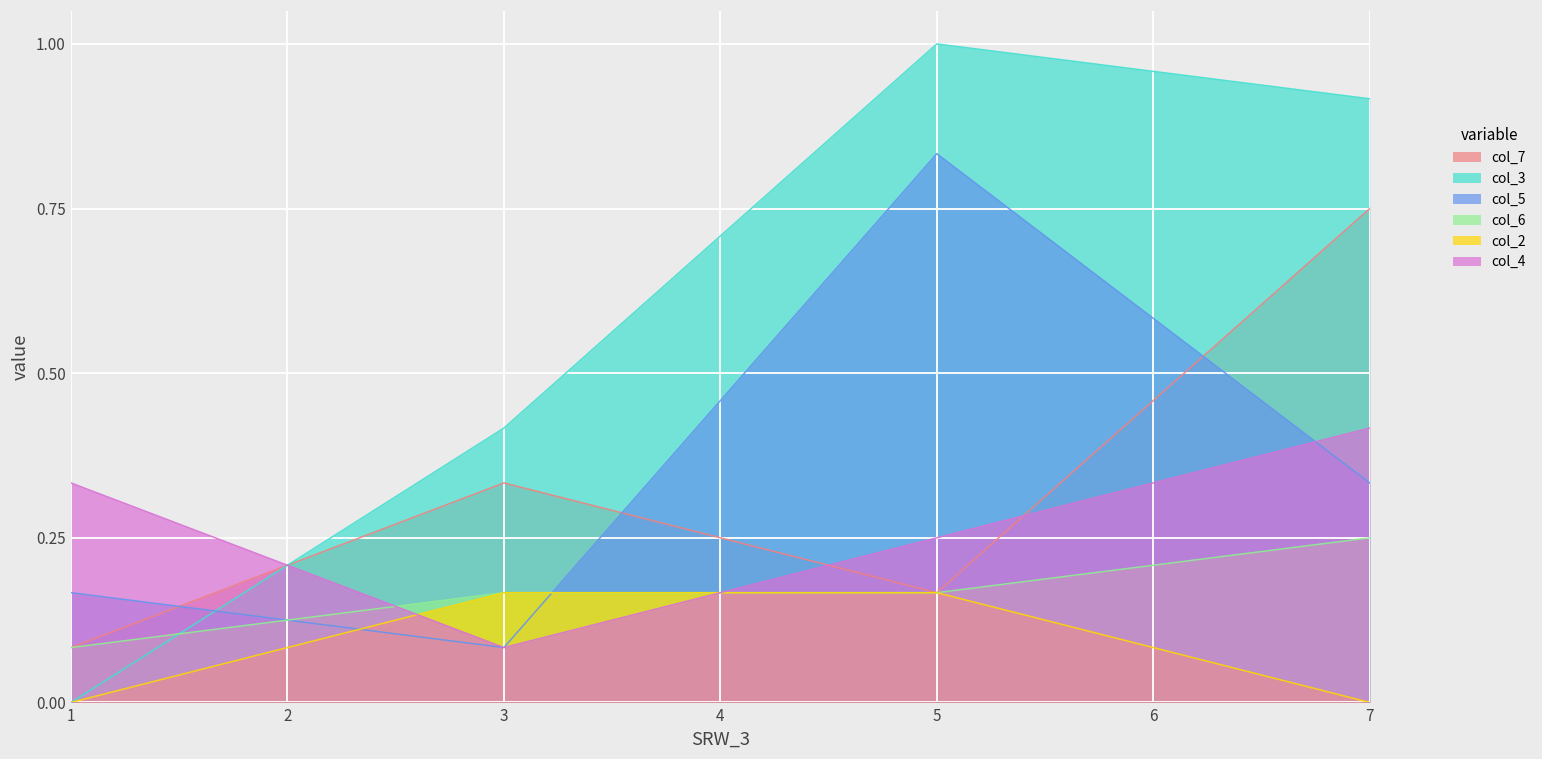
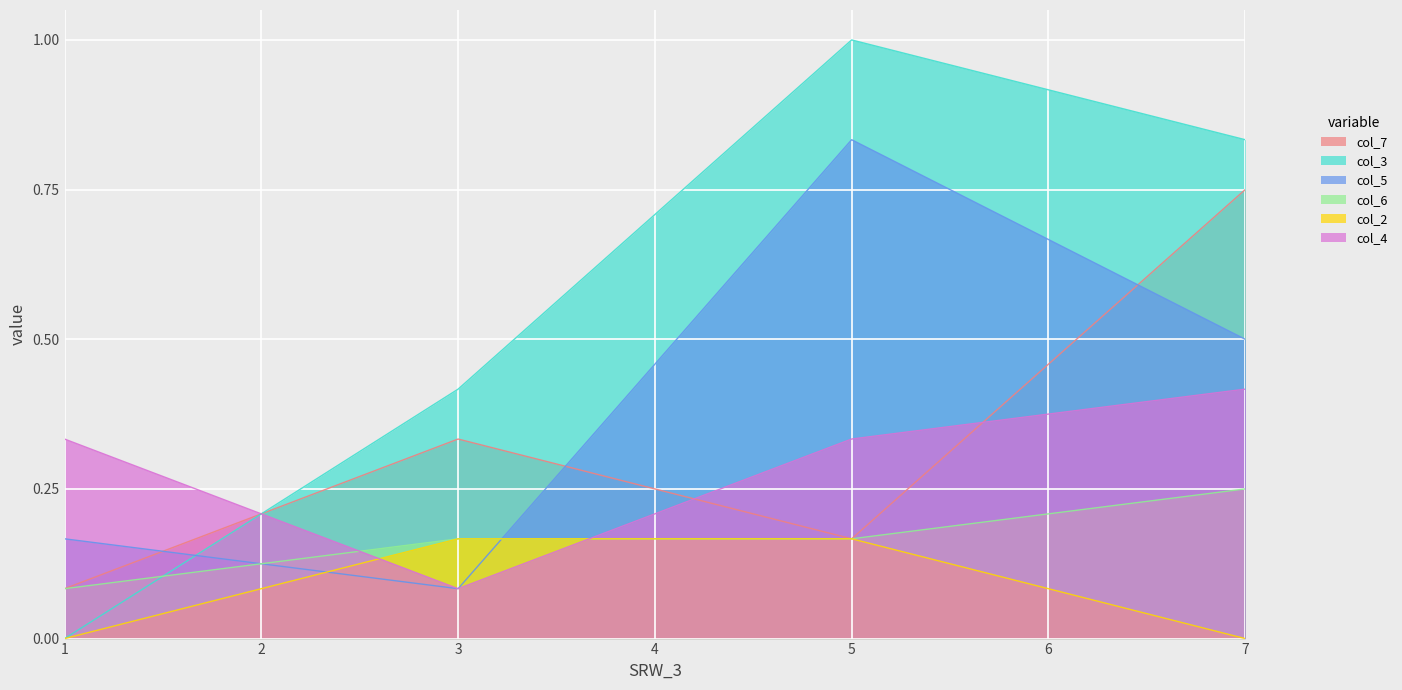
col_4, 5: 0.25 -> 0.33
col_3, 7: 0.92 -> 0.83
col_5, 7: 0.33 -> 0.50
